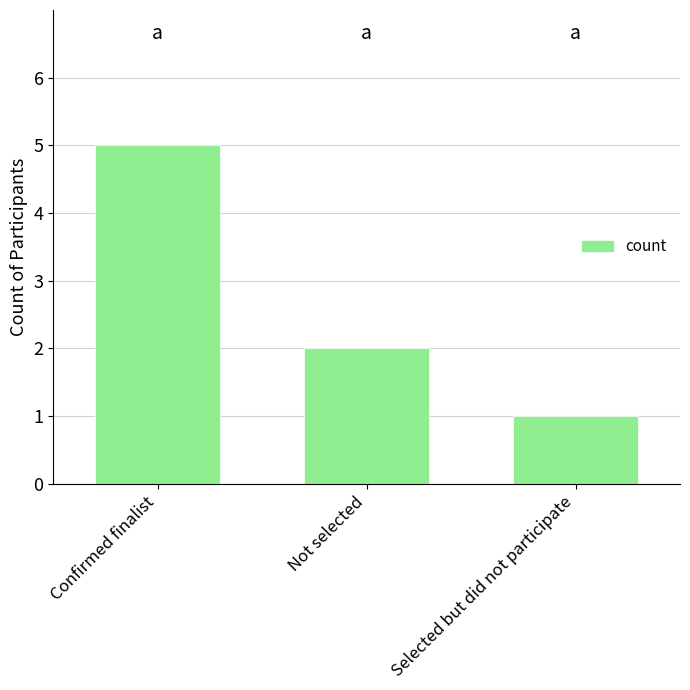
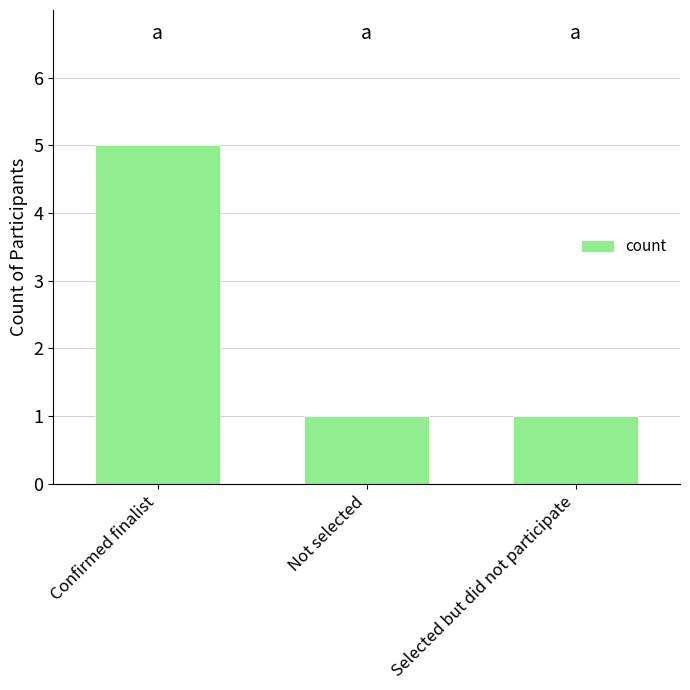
Not selected: 2 -> 1
